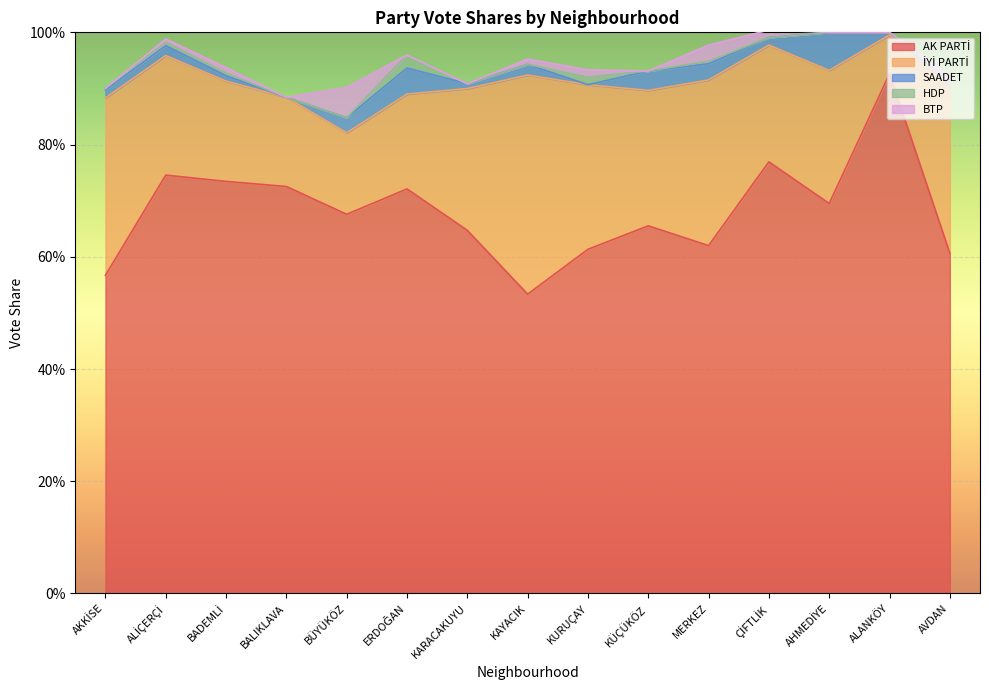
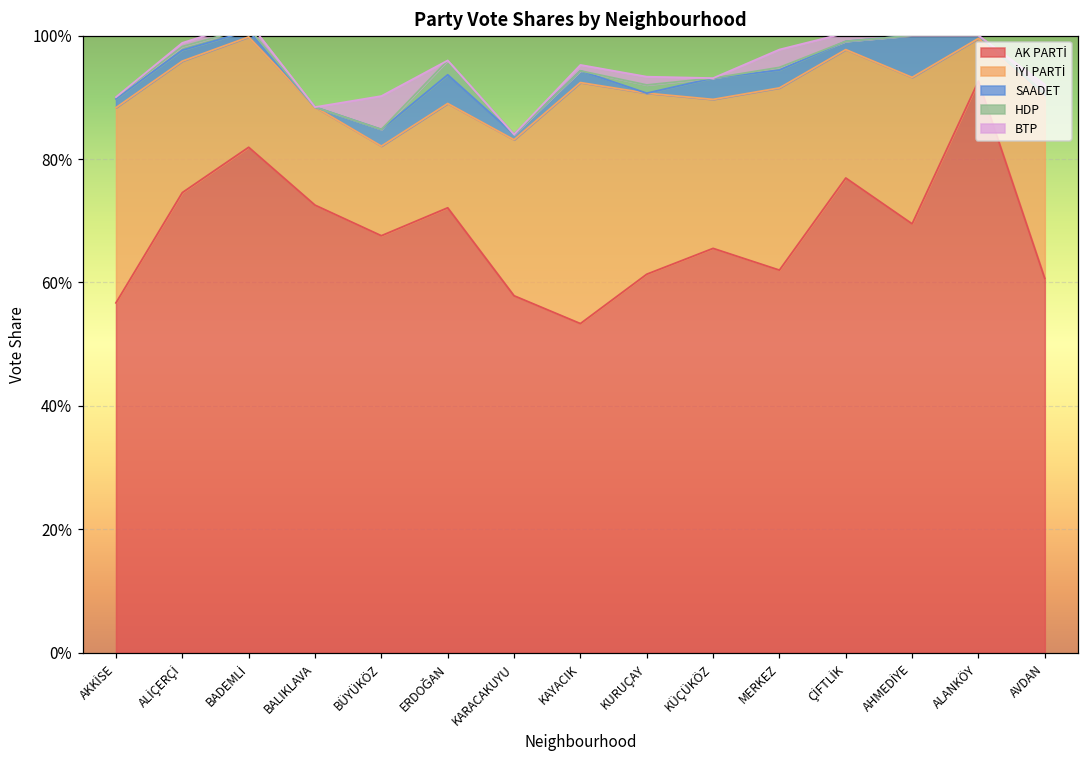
AK PARTİ, BADEMLİ: 73% -> 82%
AK PARTİ, KARACAKUYU: 65% -> 58%
